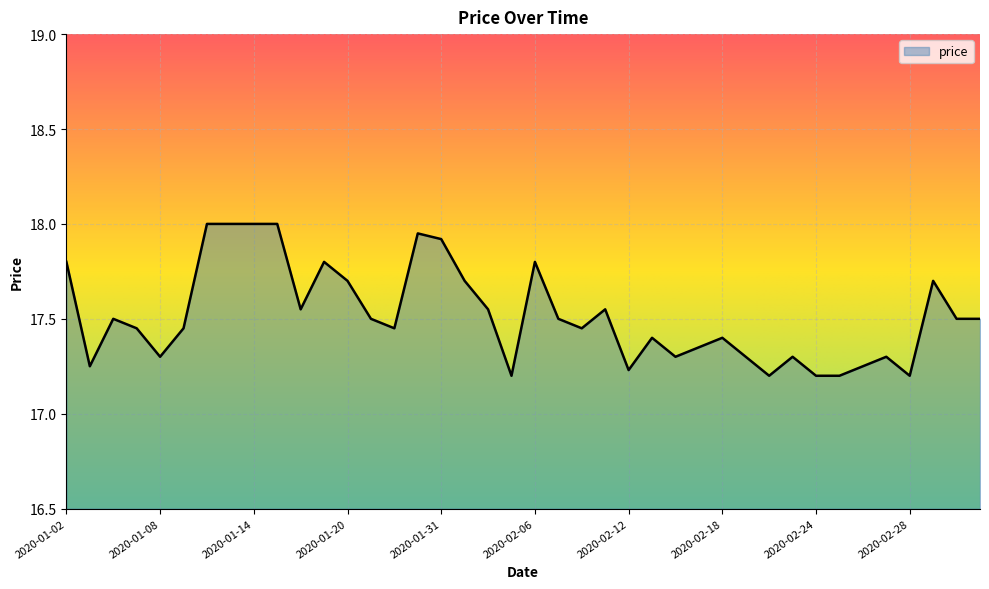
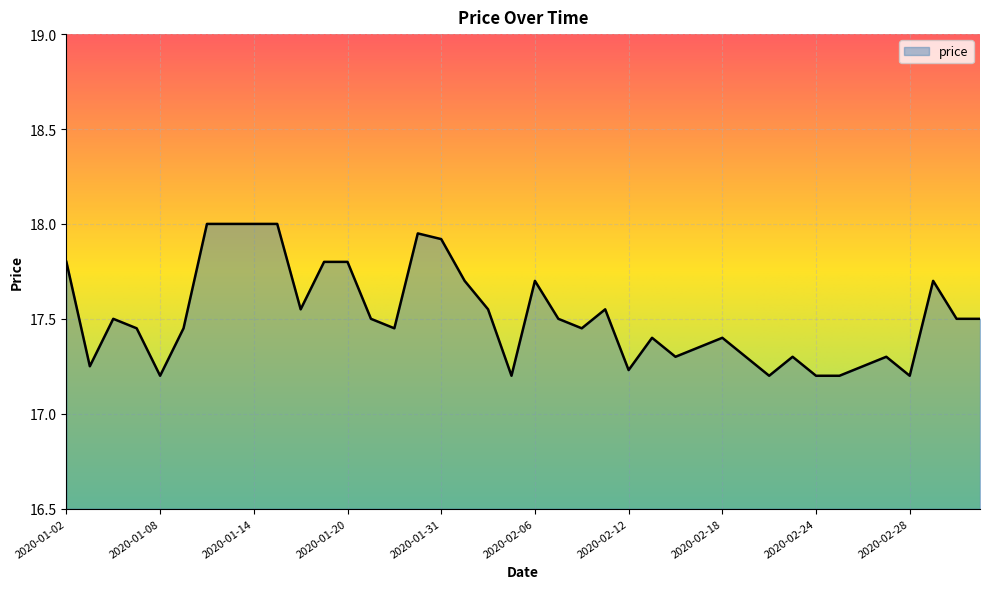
2020-01-08: 17.3 -> 17.2
2020-01-20: 17.7 -> 17.8
2020-02-06: 17.8 -> 17.7
